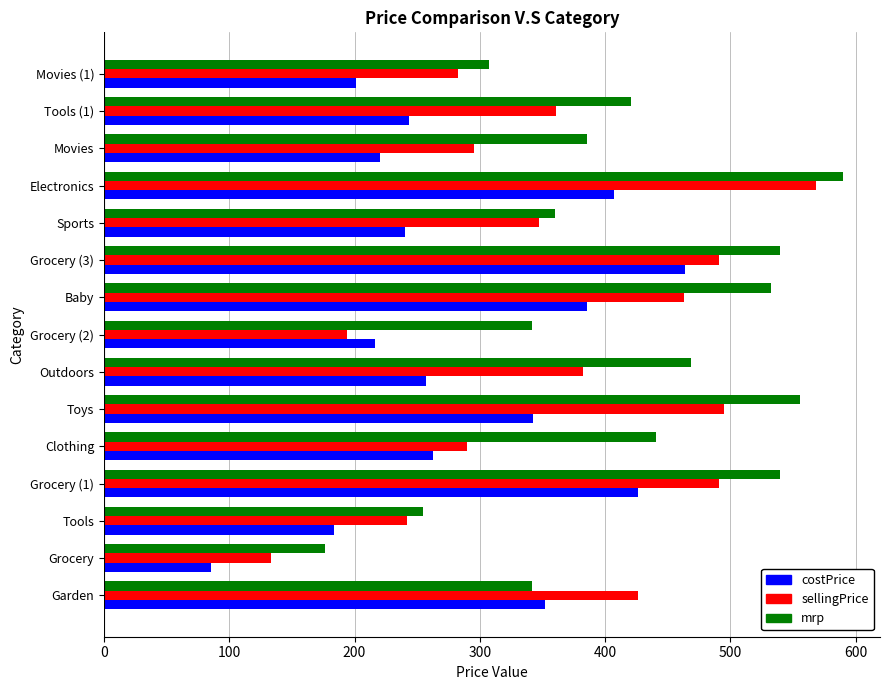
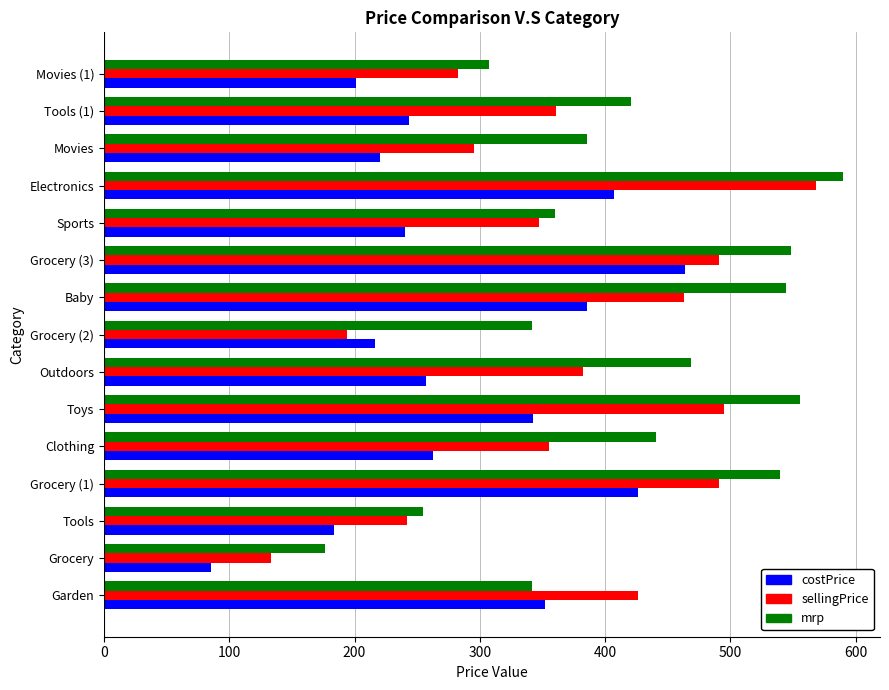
mrp, Grocery (3): 540 -> 548
mrp, Baby: 533 -> 544
sellingPrice, Clothing: 290 -> 355
